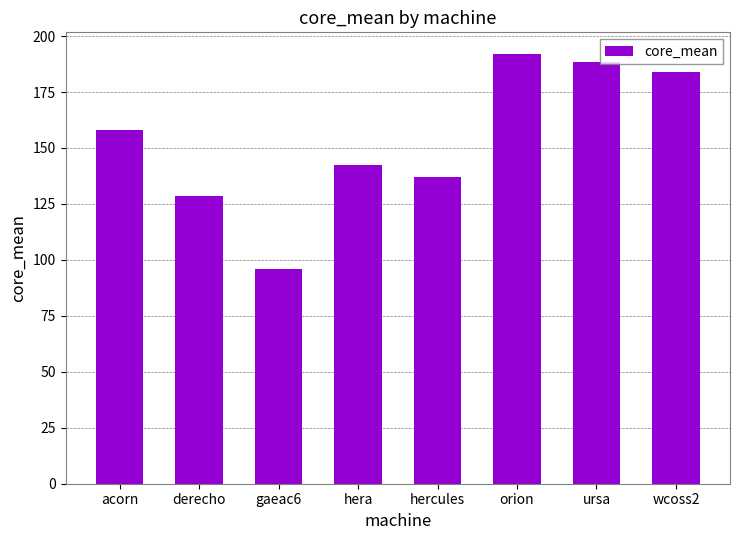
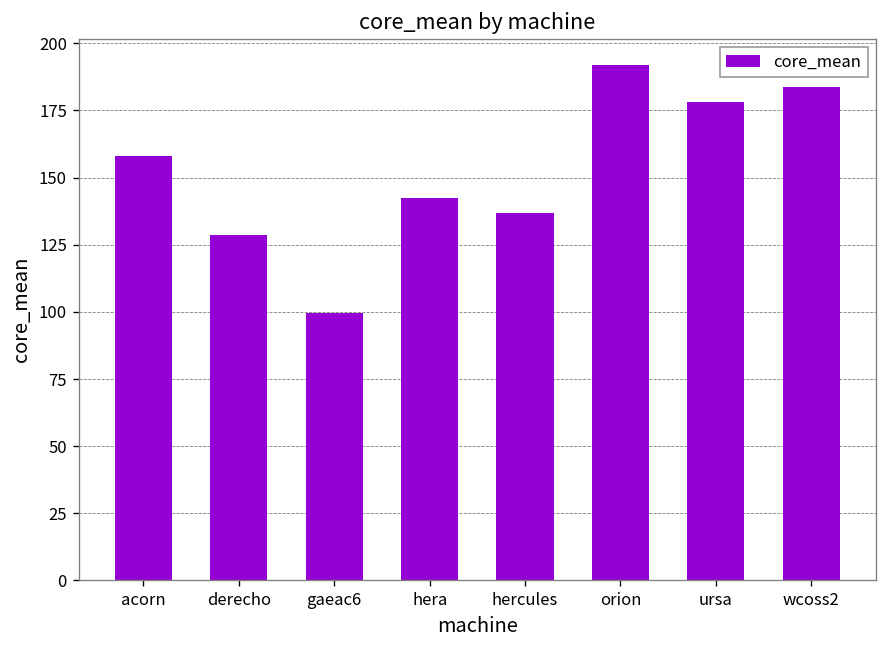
gaeac6: 96 -> 100
ursa: 188 -> 178
